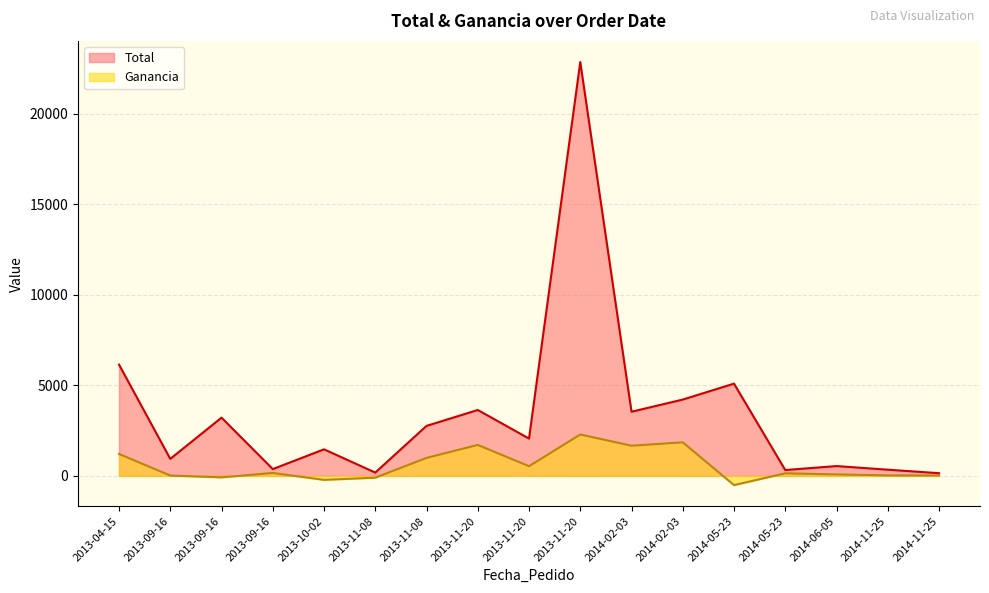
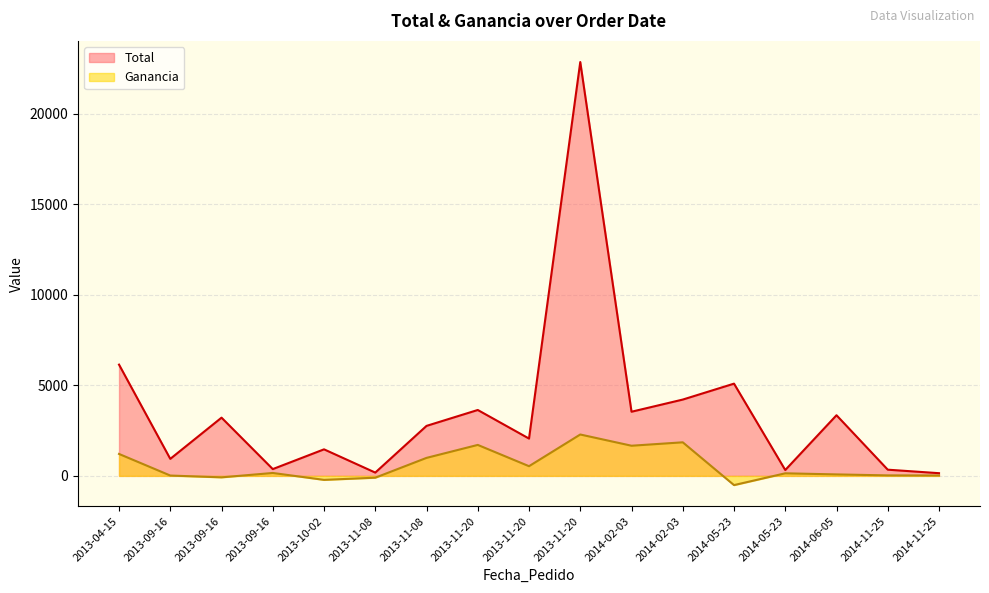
Total, 2014-06-05: 500 -> 3400
